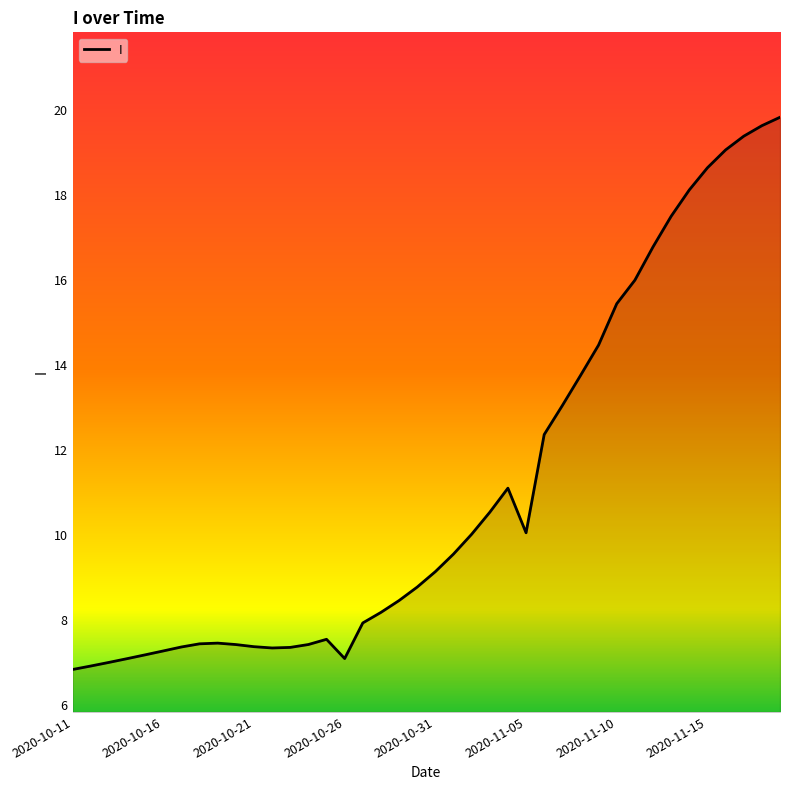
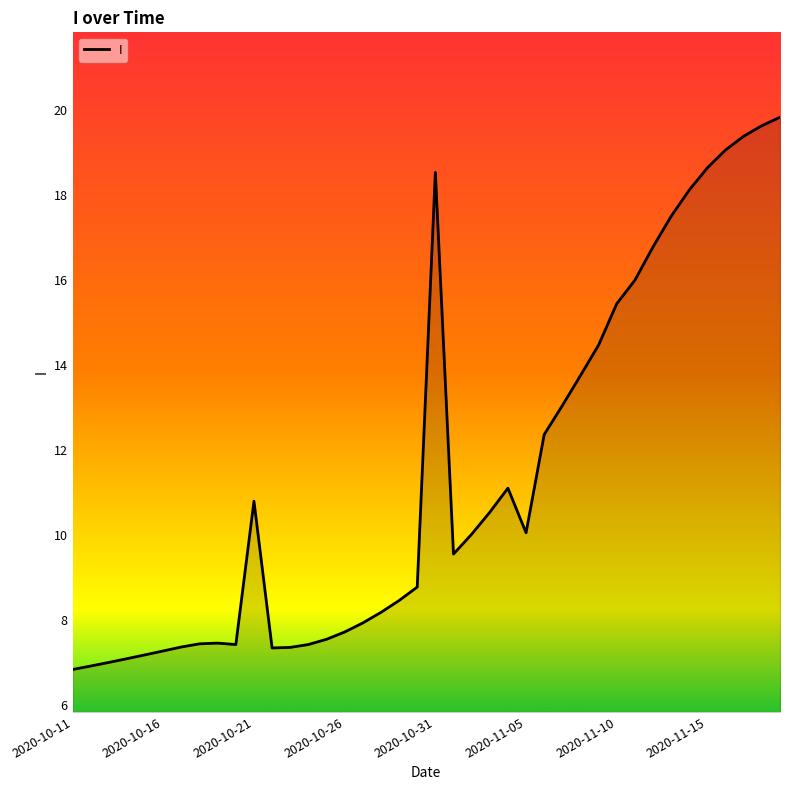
2020-10-21: 7.4 -> 10.8
2020-10-26: 7.1 -> 7.7
2020-10-31: 9.1 -> 18.5
